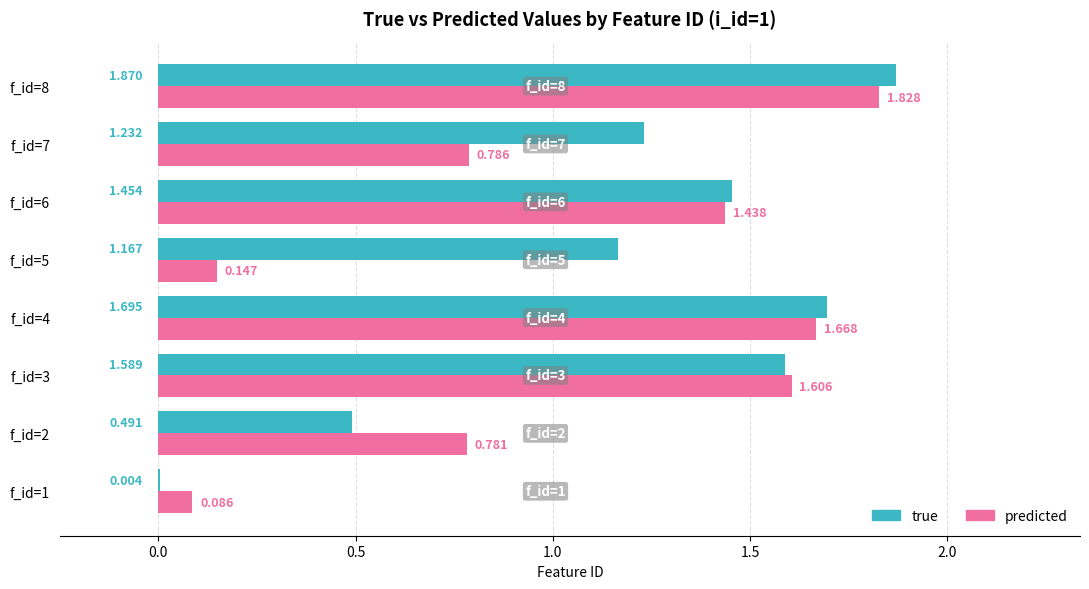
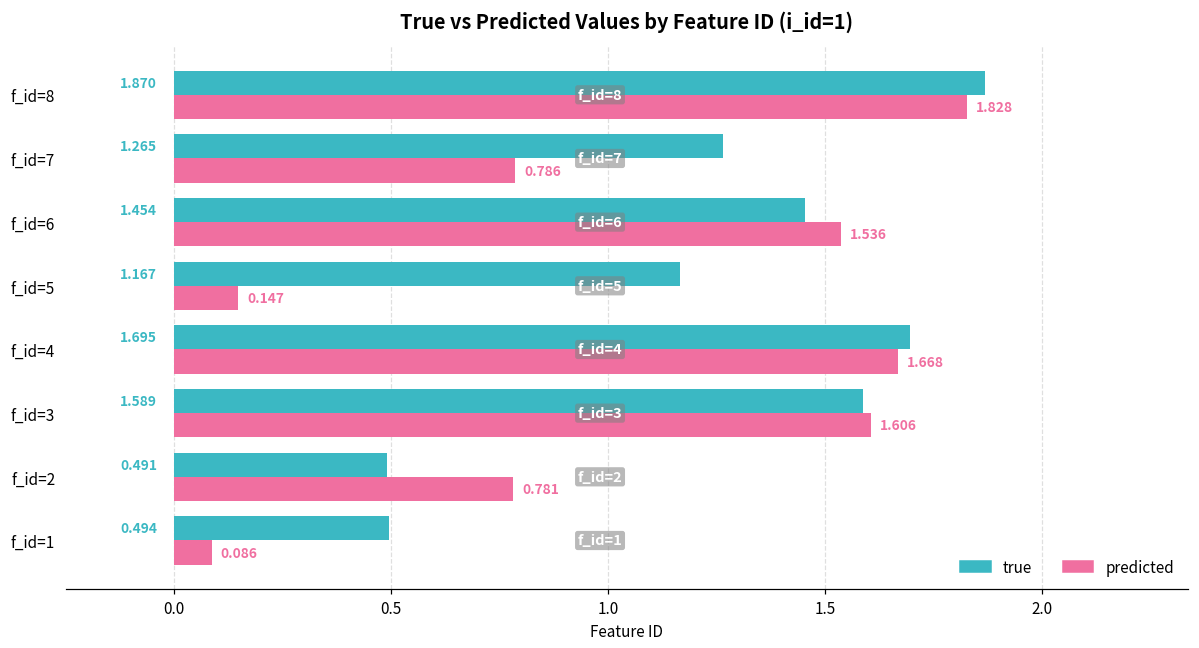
true, f_id=7: 1.232 -> 1.265
predicted, f_id=6: 1.438 -> 1.536
true, f_id=1: 0.004 -> 0.494
